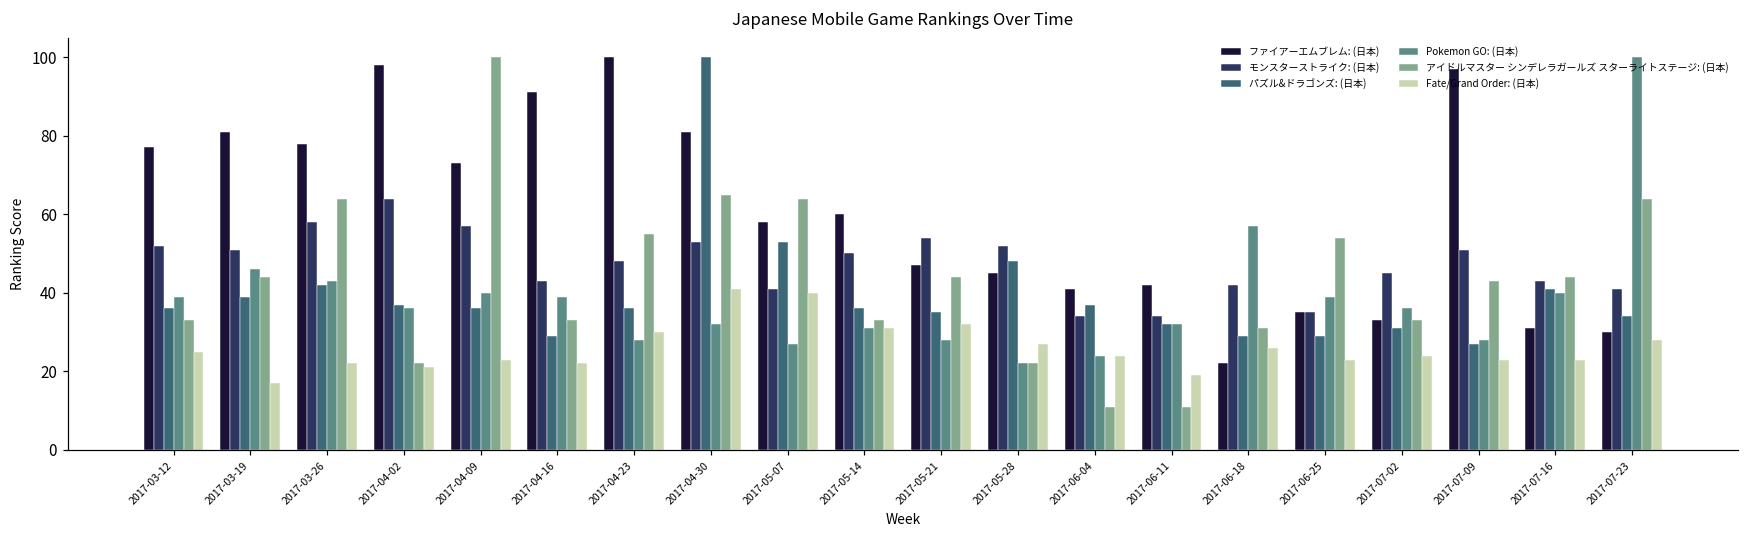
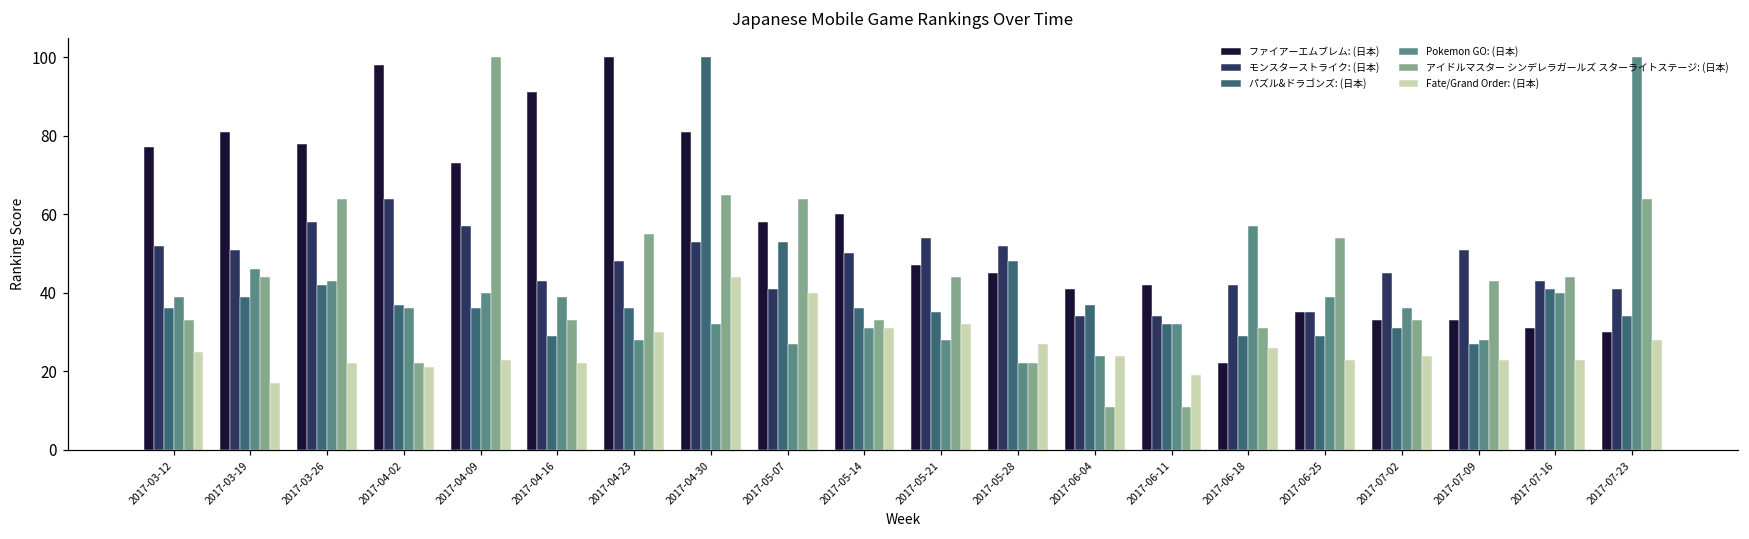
Fate/Grand Order: (日本), 2017-04-30: 41 -> 44
ファイアーエムブレム: (日本), 2017-07-09: 97 -> 33
